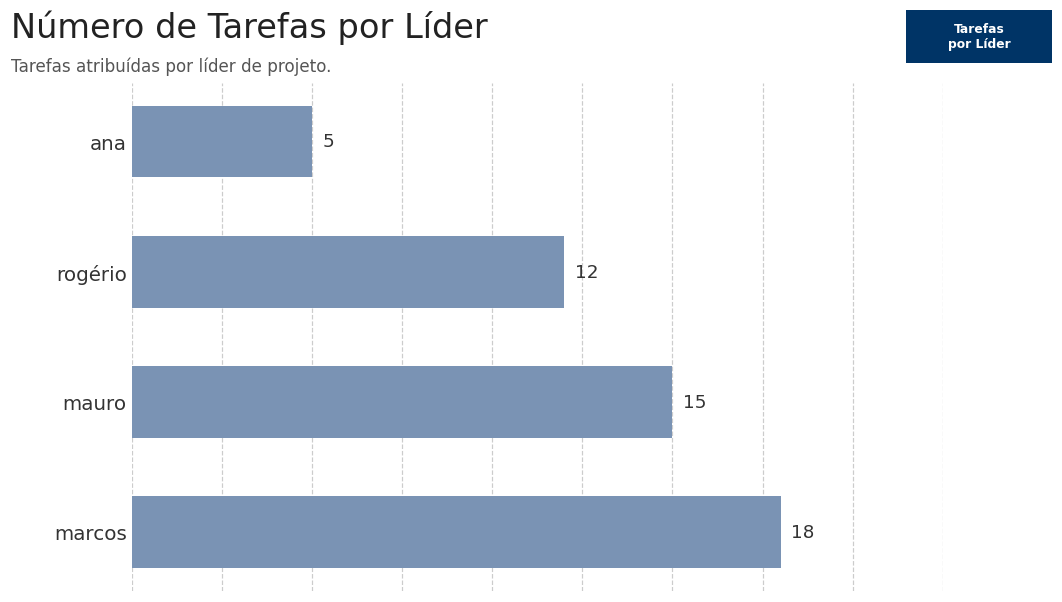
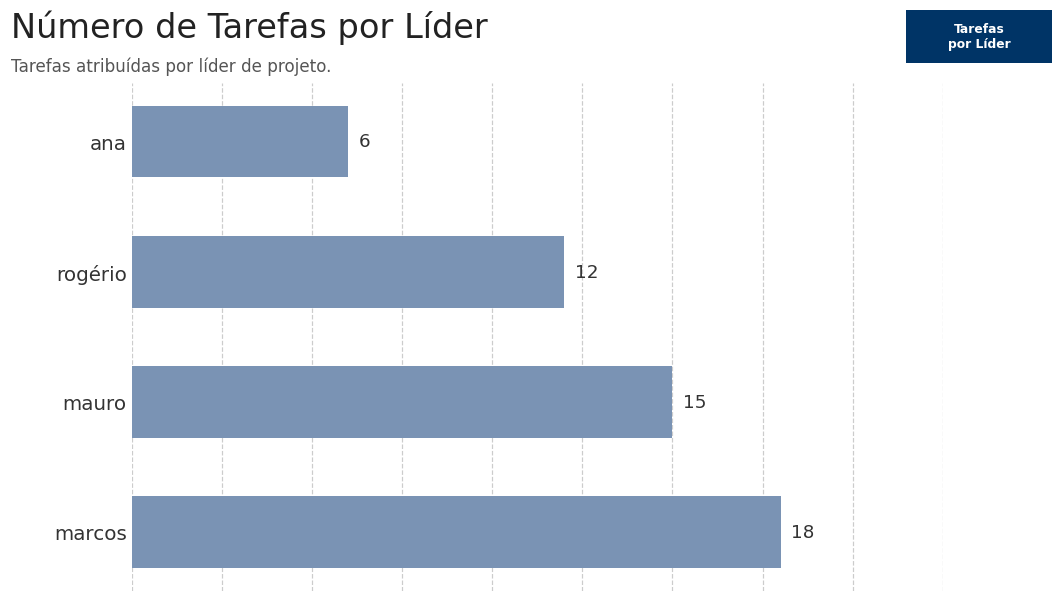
ana: 5 -> 6
